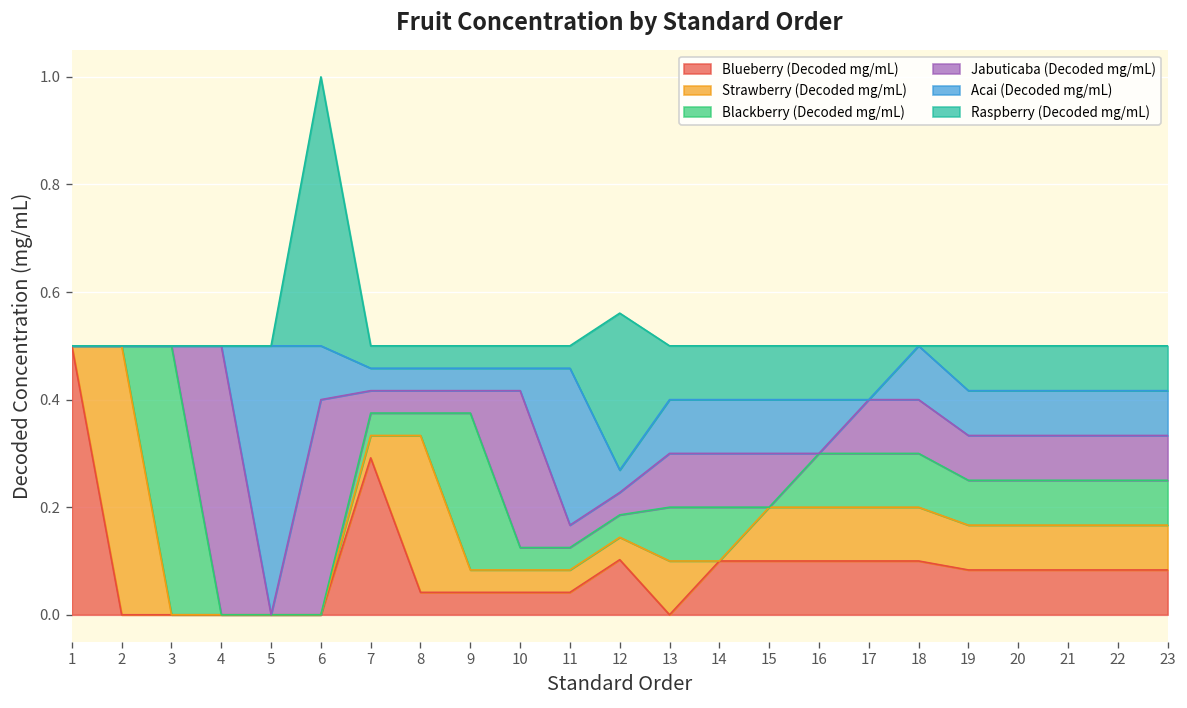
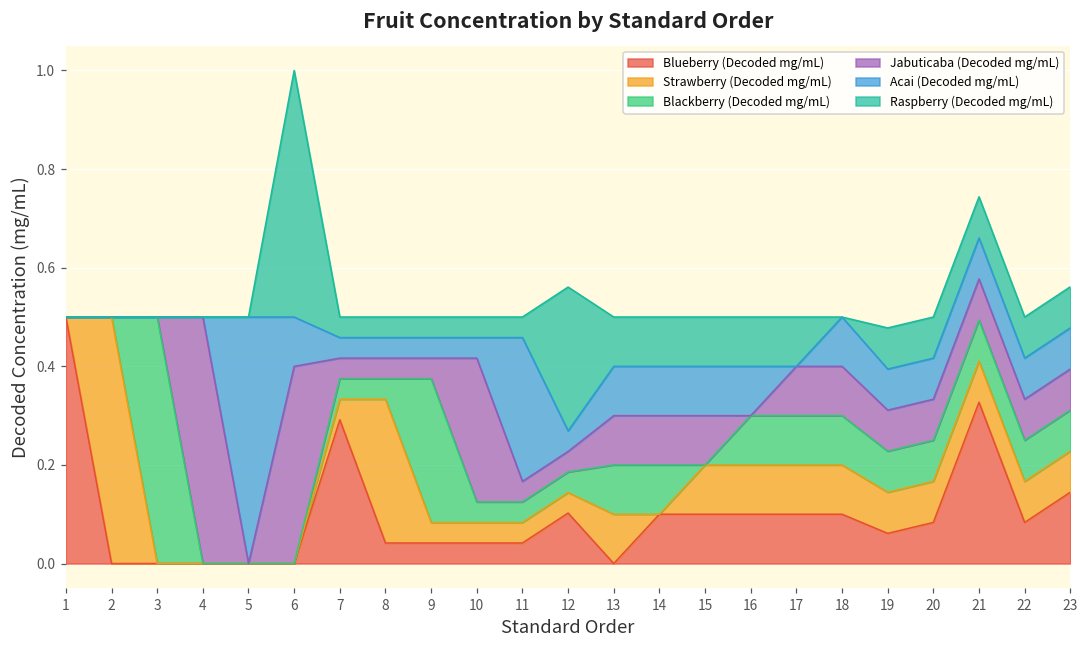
Blueberry (Decoded mg/mL), 19: 0.08 -> 0.06
Blueberry (Decoded mg/mL), 21: 0.08 -> 0.33
Blueberry (Decoded mg/mL), 23: 0.08 -> 0.14
